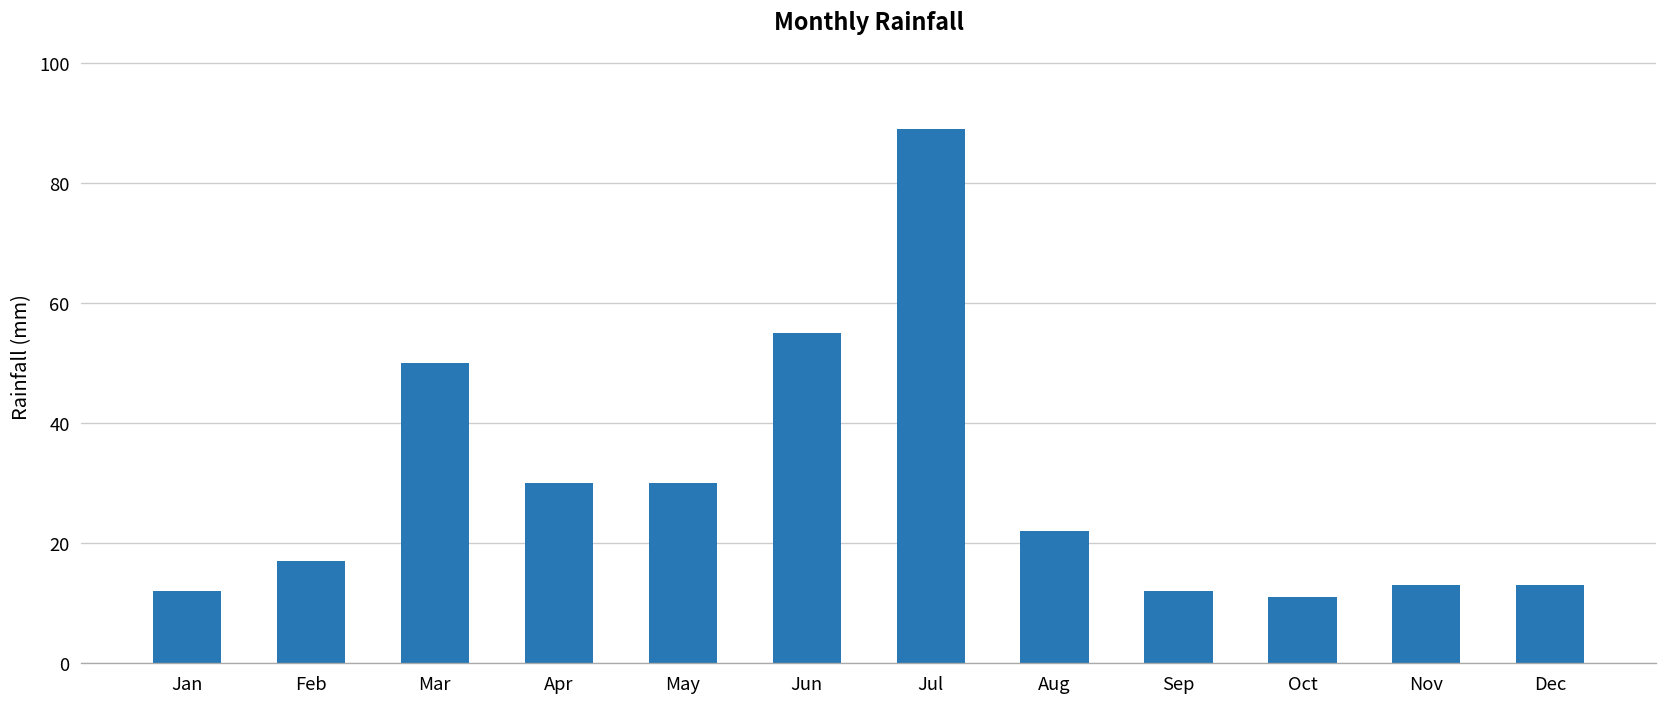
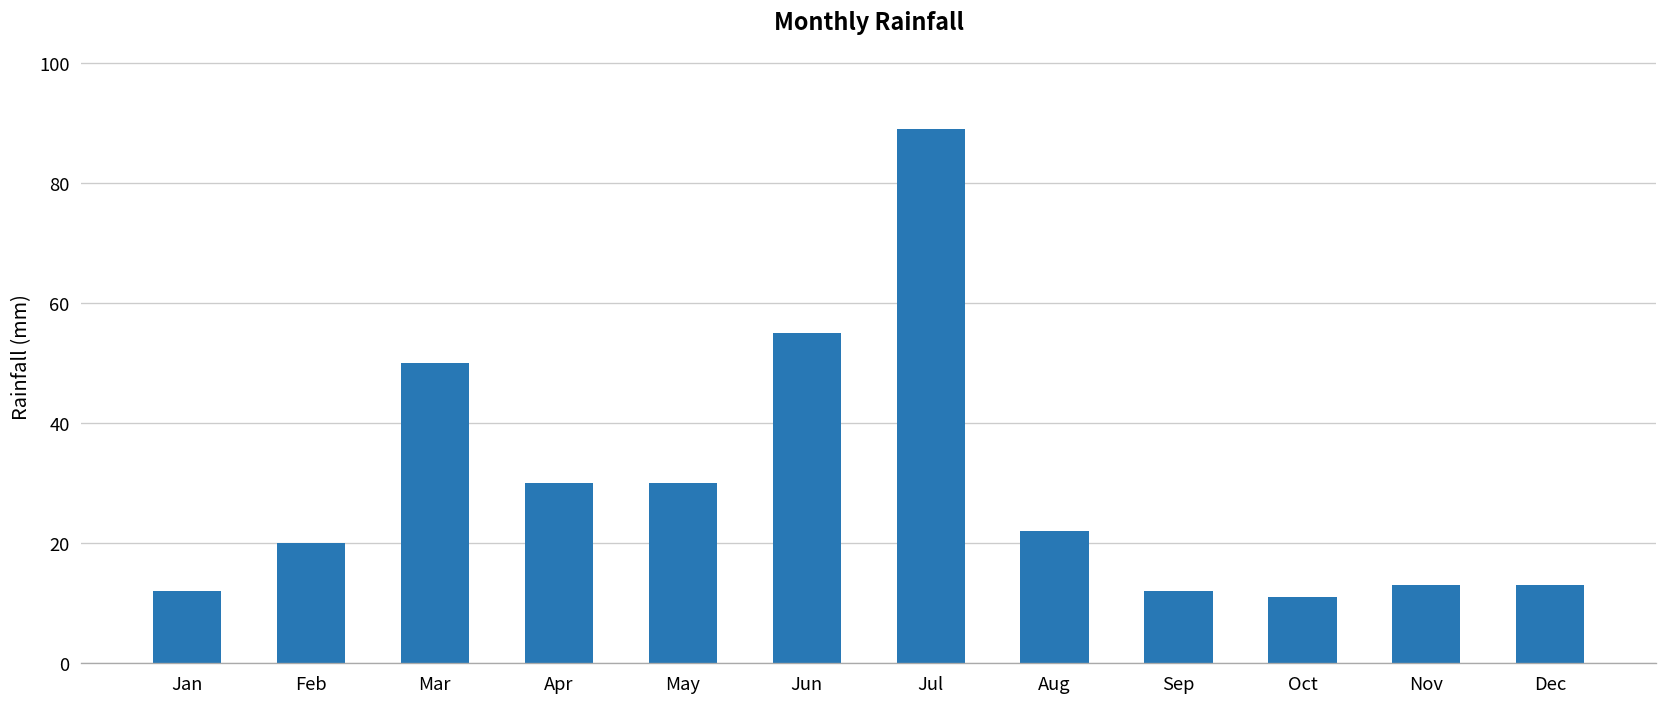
Feb: 17 -> 20
